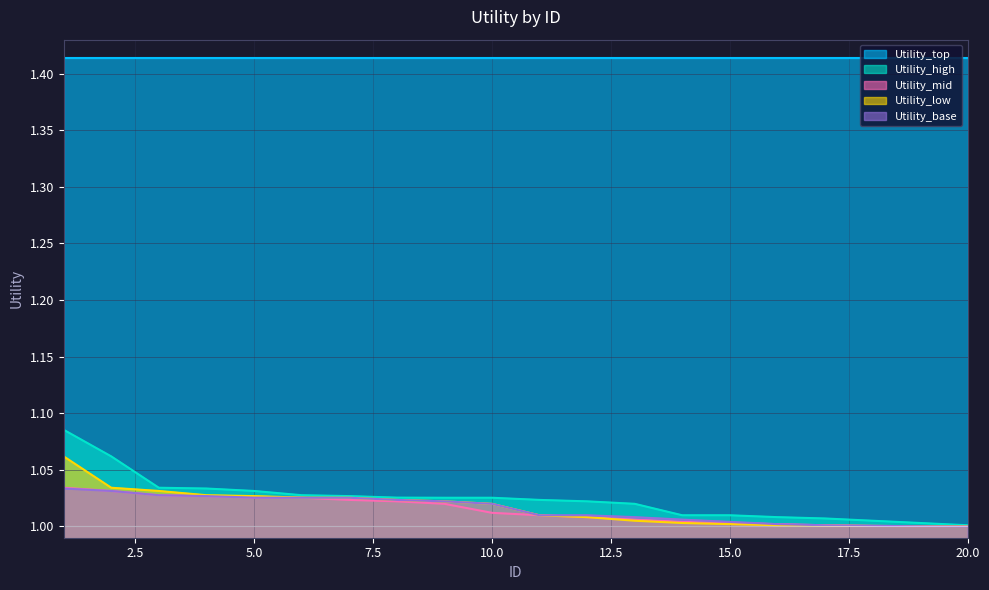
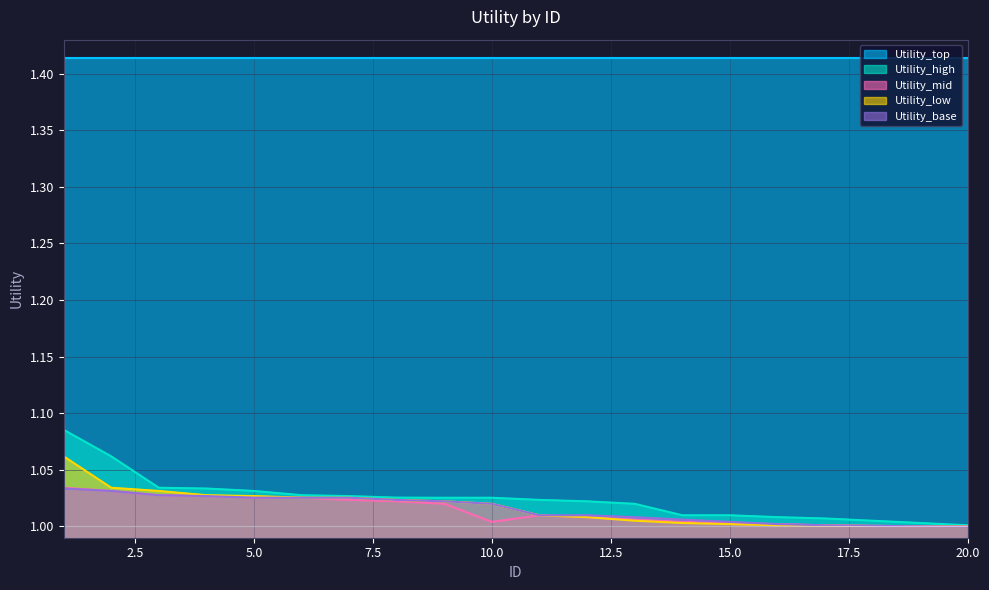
Utility_mid, 10.0: 1.012 -> 1.004
